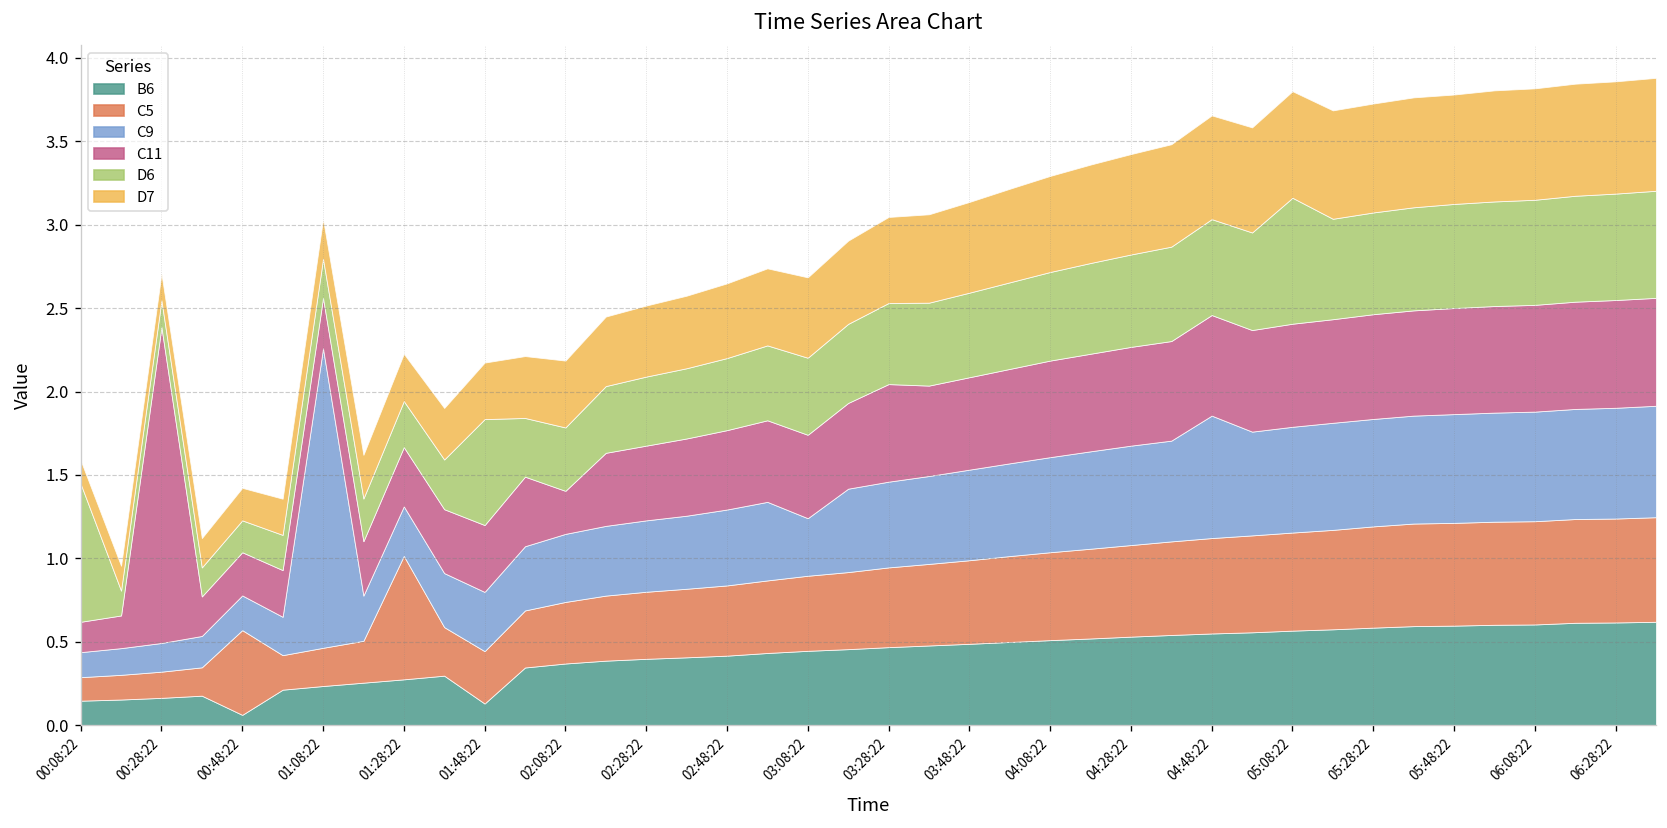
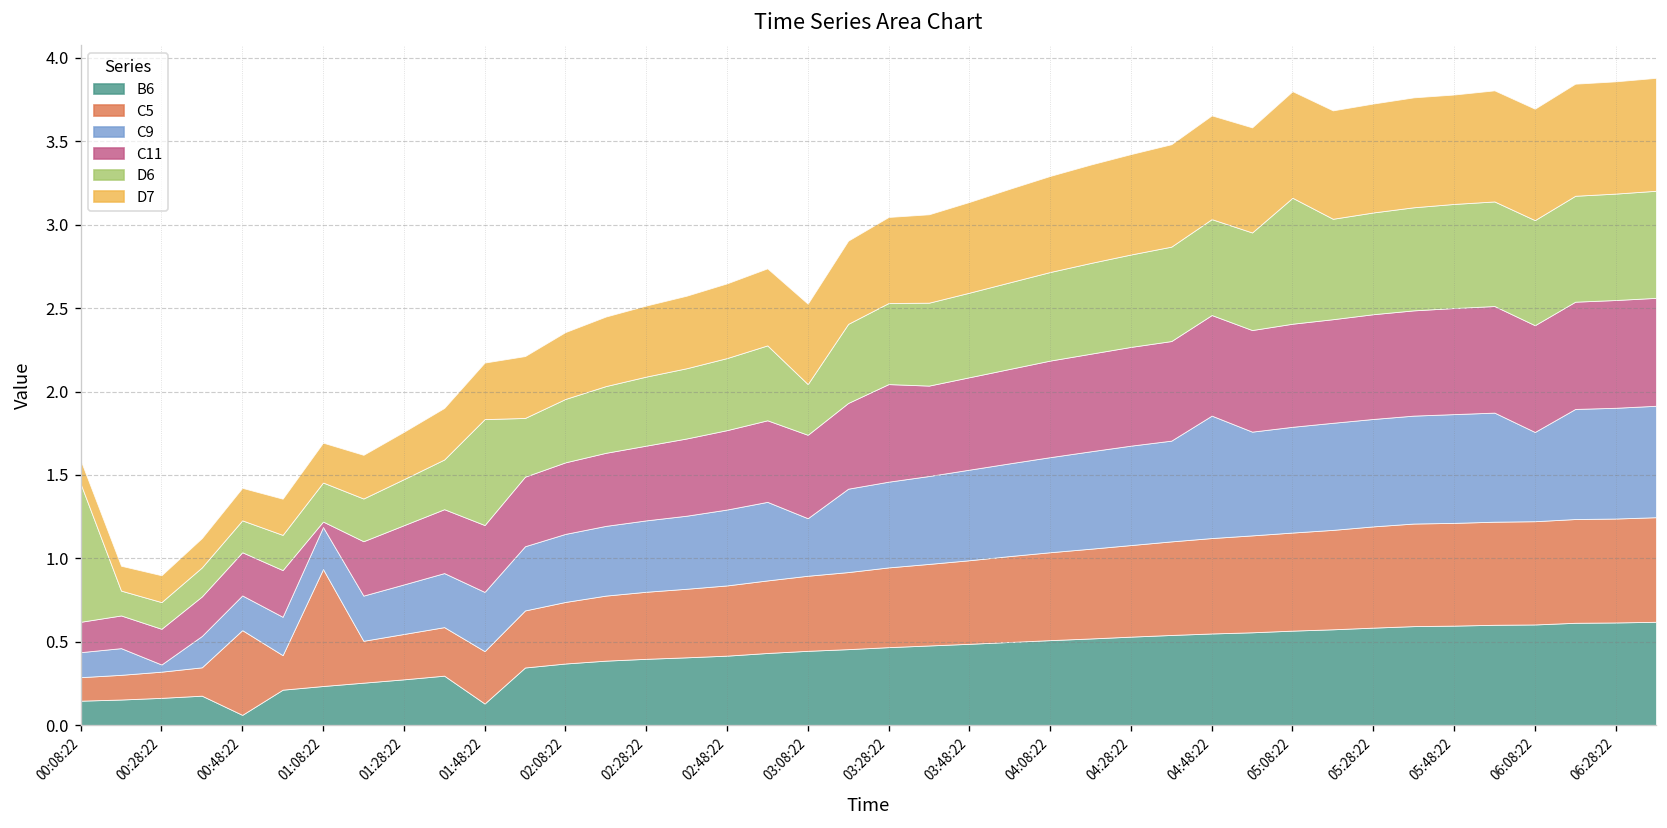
C9, 00:28:22: 0.17 -> 0.04
C11, 00:28:22: 1.89 -> 0.21
C5, 01:08:22: 0.23 -> 0.70
C9, 01:08:22: 1.80 -> 0.25
C11, 01:08:22: 0.30 -> 0.03
C5, 01:28:22: 0.74 -> 0.27
C11, 02:08:22: 0.26 -> 0.43
D6, 03:08:22: 0.46 -> 0.30
C9, 06:08:22: 0.66 -> 0.54
